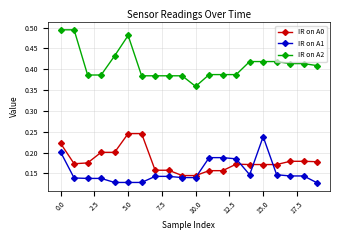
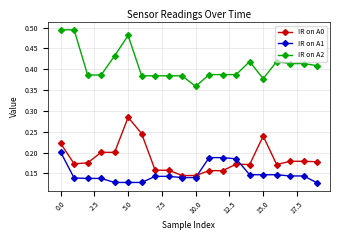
IR on A0, 5.0: 0.25 -> 0.28
IR on A0, 15.0: 0.17 -> 0.24
IR on A1, 15.0: 0.24 -> 0.15
IR on A2, 15.0: 0.42 -> 0.38
